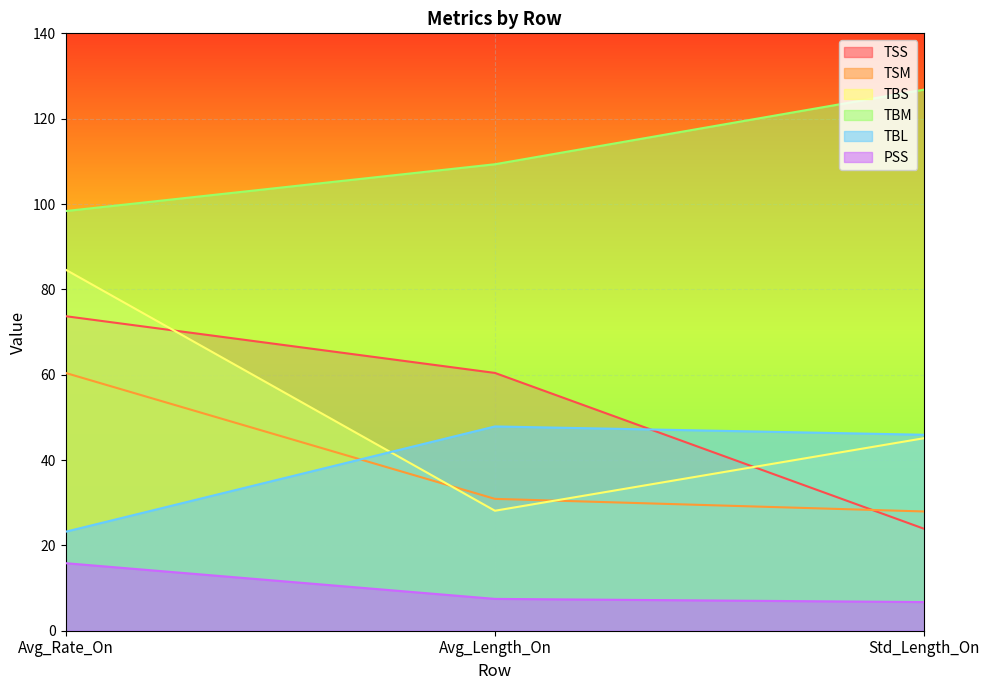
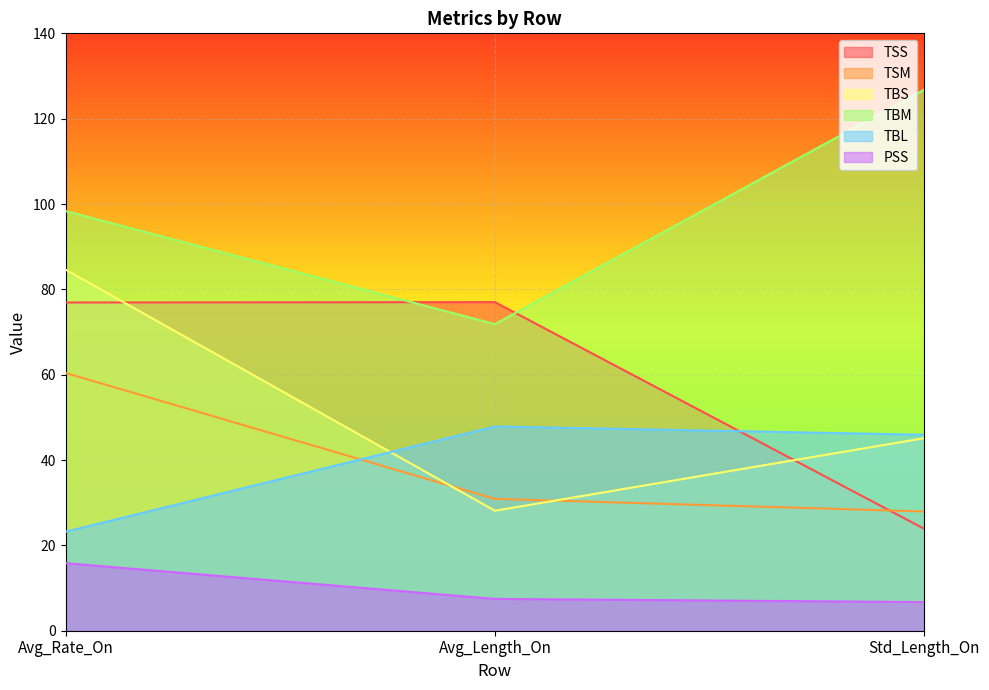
TSS, Avg_Rate_On: 74 -> 77
TSS, Avg_Length_On: 60 -> 77
TBM, Avg_Length_On: 109 -> 72
